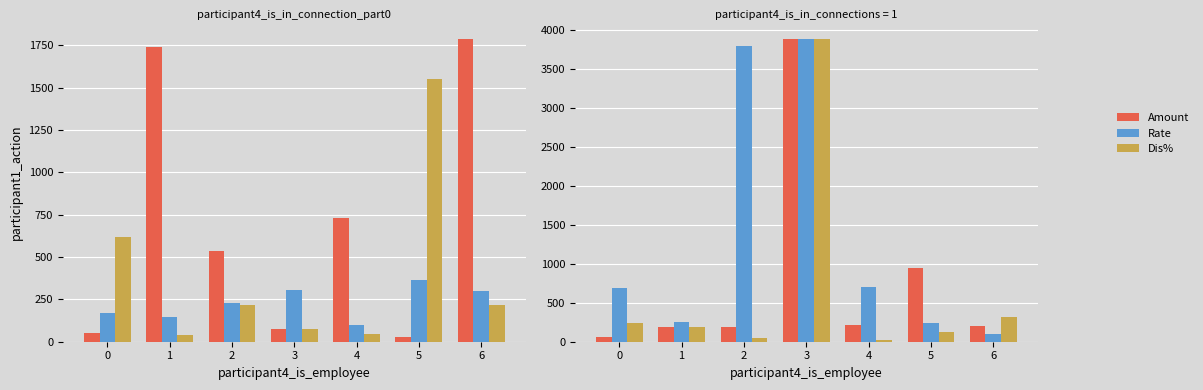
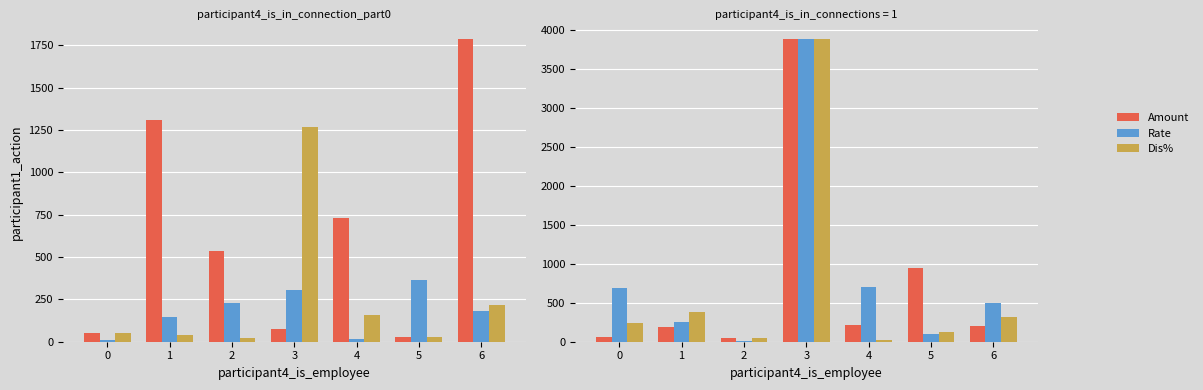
participant4_is_in_connection_part0, Rate, 0: 170 -> 10
participant4_is_in_connection_part0, Dis%, 0: 620 -> 50
participant4_is_in_connection_part0, Amount, 1: 1740 -> 1310
participant4_is_in_connection_part0, Dis%, 2: 210 -> 20
participant4_is_in_connection_part0, Dis%, 3: 80 -> 1270
participant4_is_in_connection_part0, Rate, 4: 100 -> 20
participant4_is_in_connection_part0, Dis%, 4: 50 -> 160
participant4_is_in_connection_part0, Dis%, 5: 1550 -> 30
participant4_is_in_connection_part0, Rate, 6: 300 -> 180
participant4_is_in_connections = 1, Dis%, 1: 200 -> 400
participant4_is_in_connections = 1, Amount, 2: 200 -> 0
participant4_is_in_connections = 1, Rate, 2: 3800 -> 0
participant4_is_in_connections = 1, Rate, 5: 200 -> 100
participant4_is_in_connections = 1, Rate, 6: 100 -> 500
